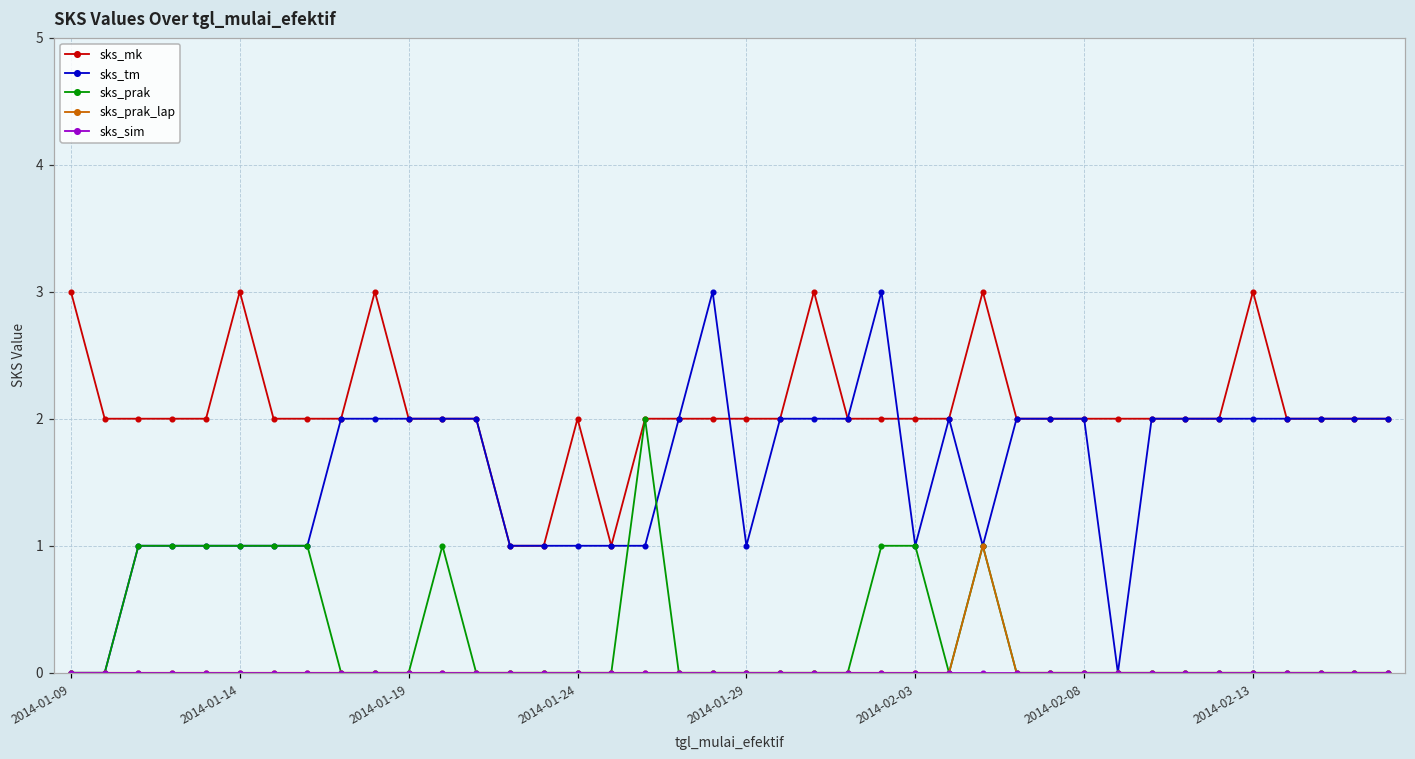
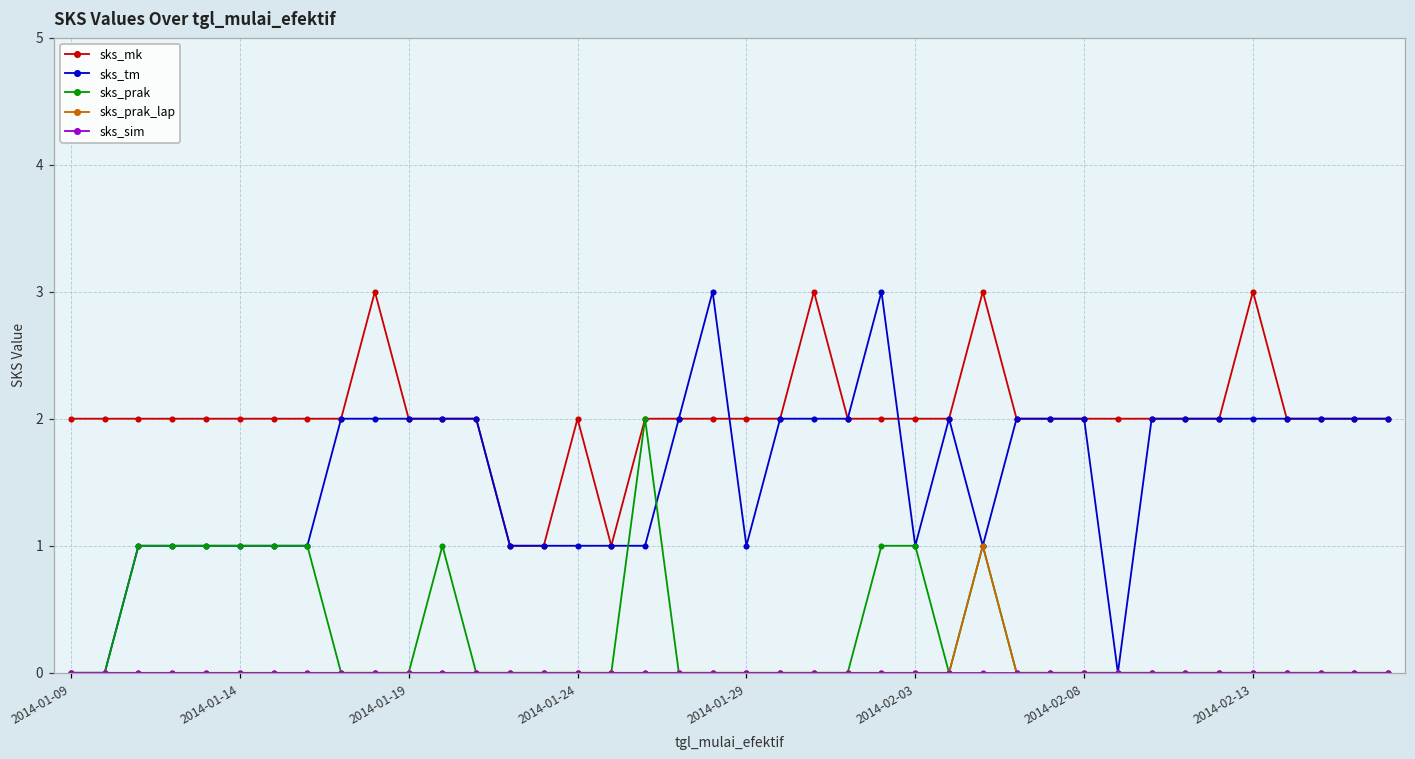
sks_mk, 2014-01-09: 3 -> 2
sks_mk, 2014-01-14: 3 -> 2
